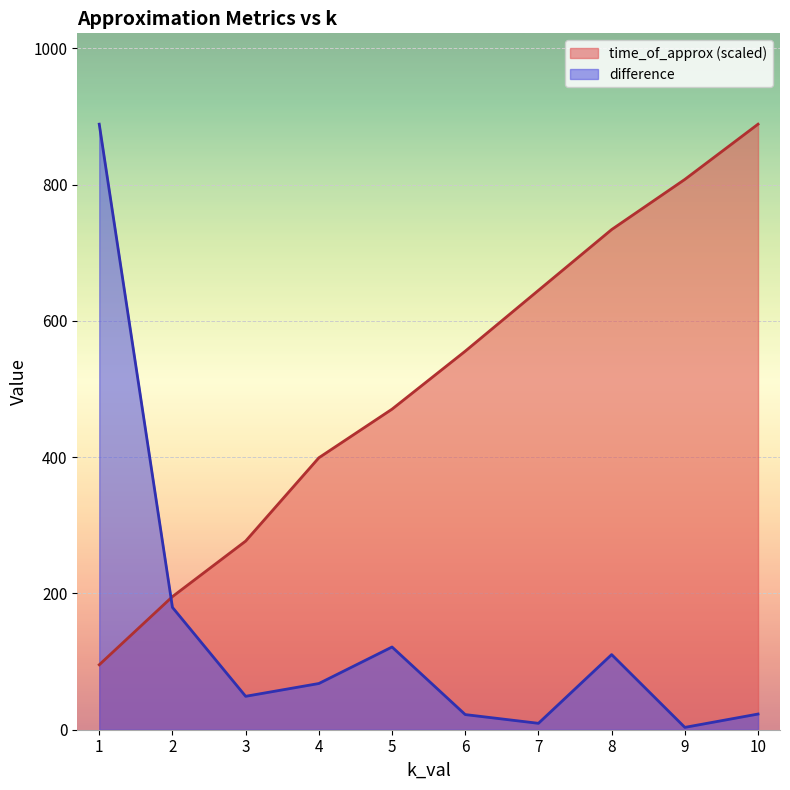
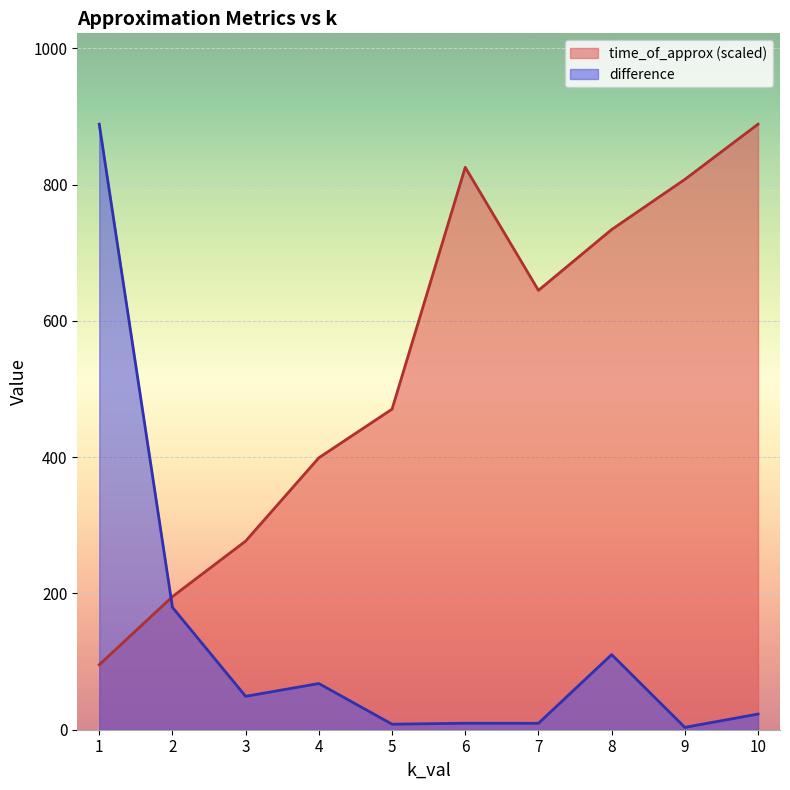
difference, 5: 120 -> 10
time_of_approx (scaled), 6: 560 -> 830
difference, 6: 20 -> 10
